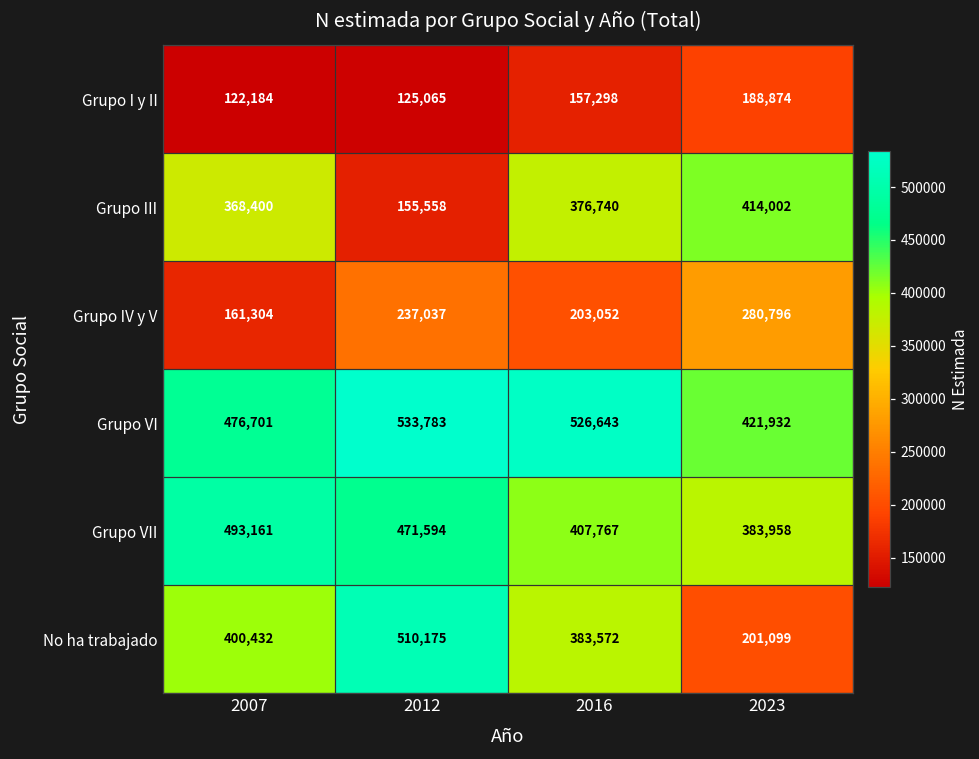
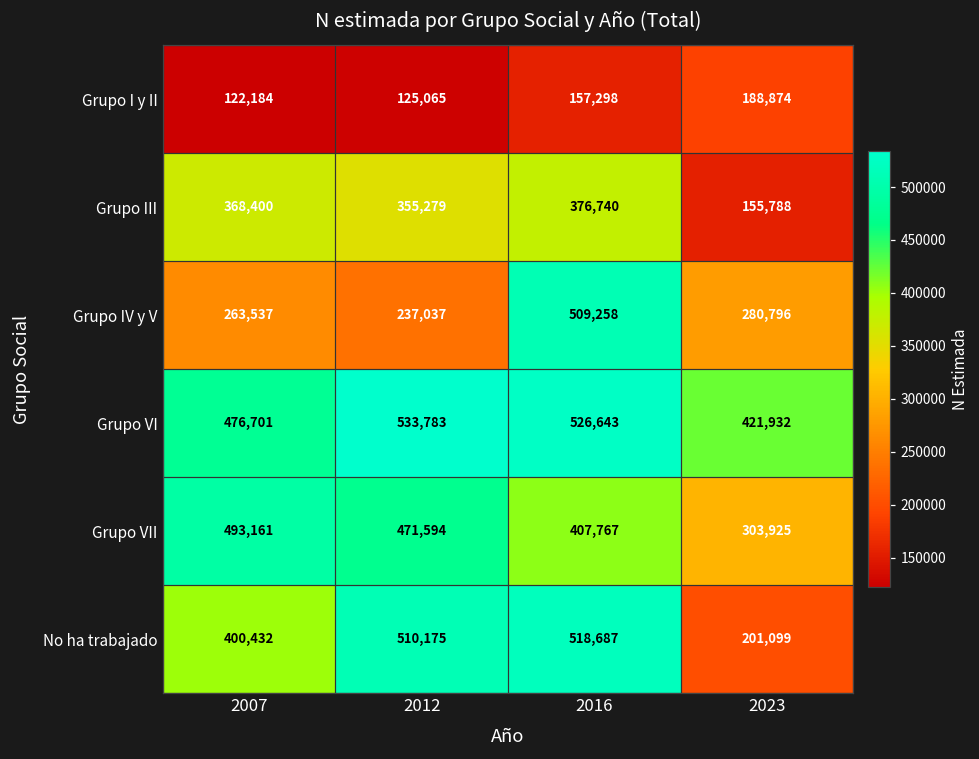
Grupo III, 2012: 155,558 -> 355,279
Grupo III, 2023: 414,002 -> 155,788
Grupo IV y V, 2007: 161,304 -> 263,537
Grupo IV y V, 2016: 203,052 -> 509,258
Grupo VII, 2023: 383,958 -> 303,925
No ha trabajado, 2016: 383,572 -> 518,687
